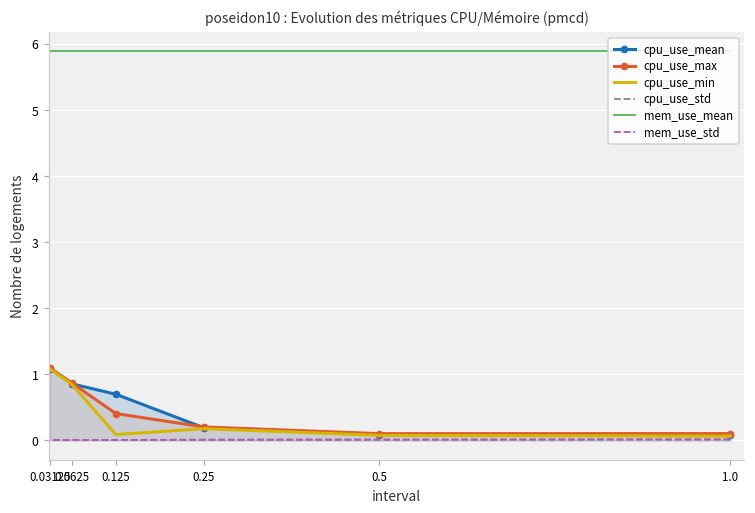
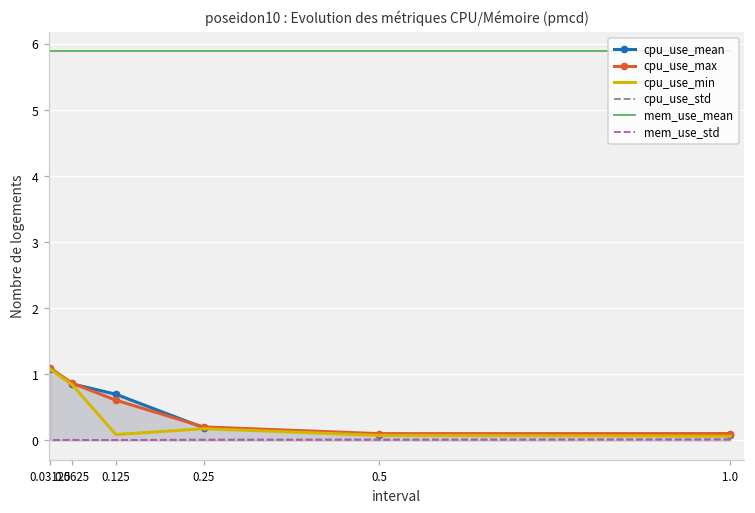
cpu_use_max, 0.125: 0.4 -> 0.6
